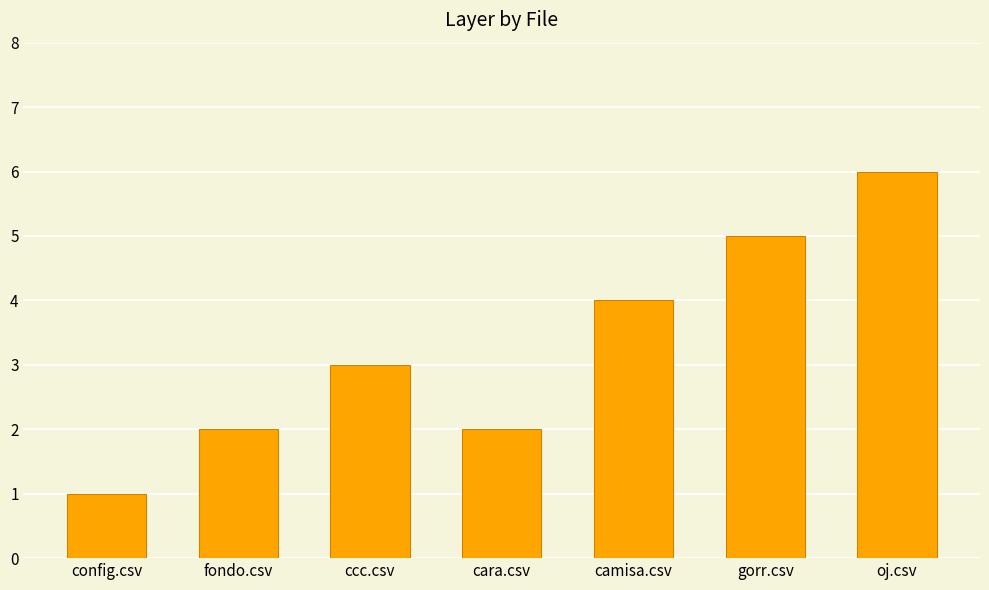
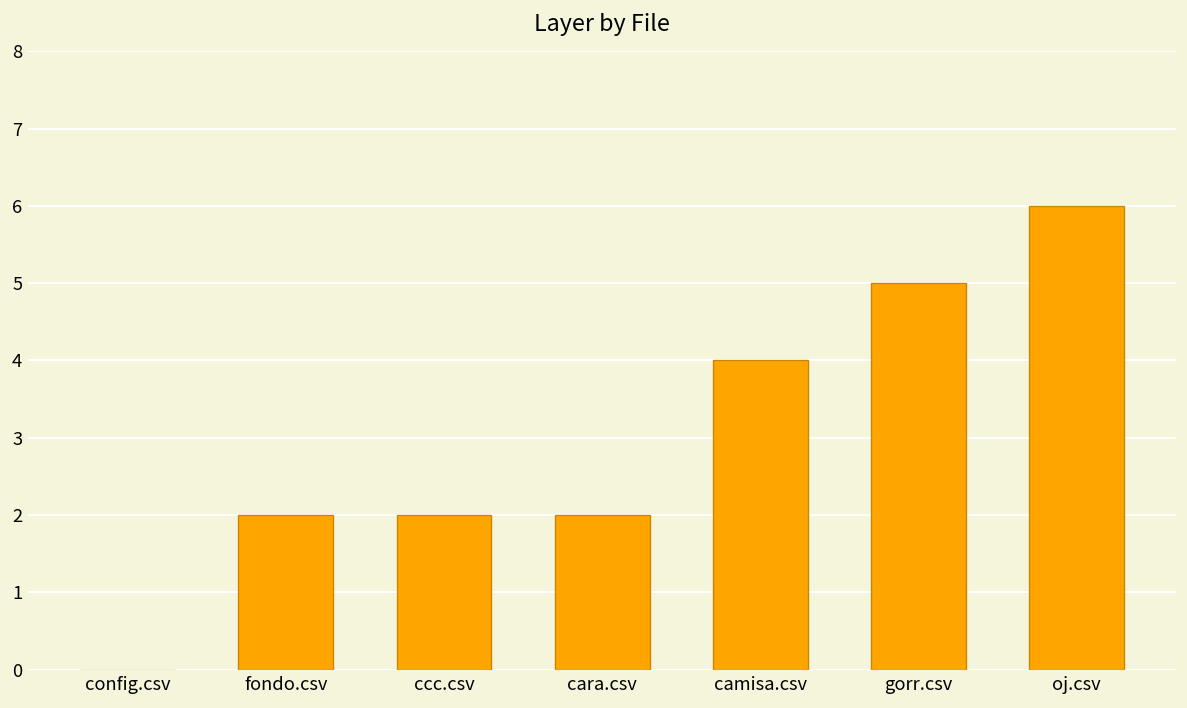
config.csv: 1 -> 0
ccc.csv: 3 -> 2
